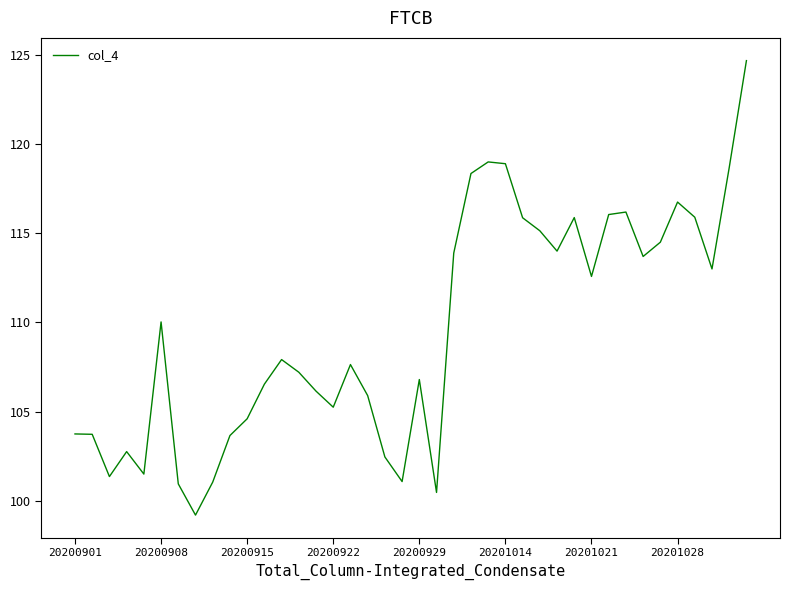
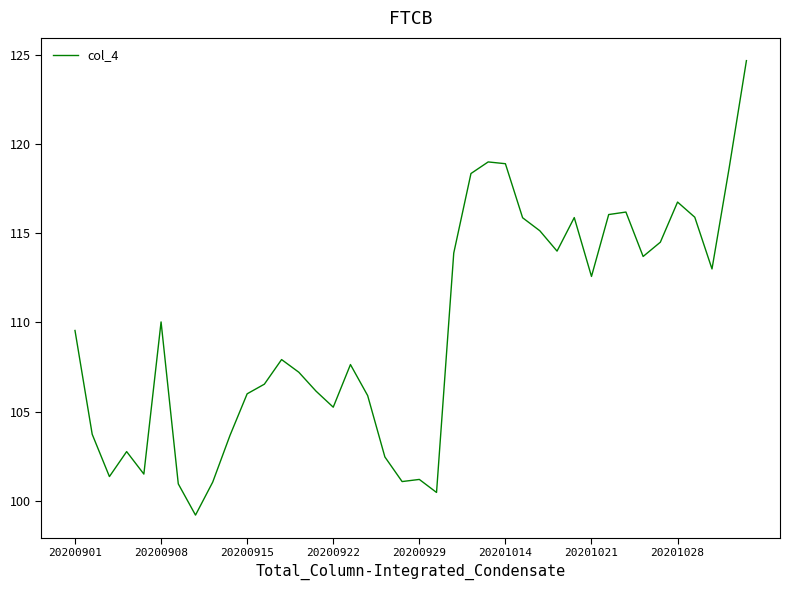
20200901: 103.8 -> 109.6
20200915: 104.6 -> 106.0
20200929: 106.8 -> 101.2
